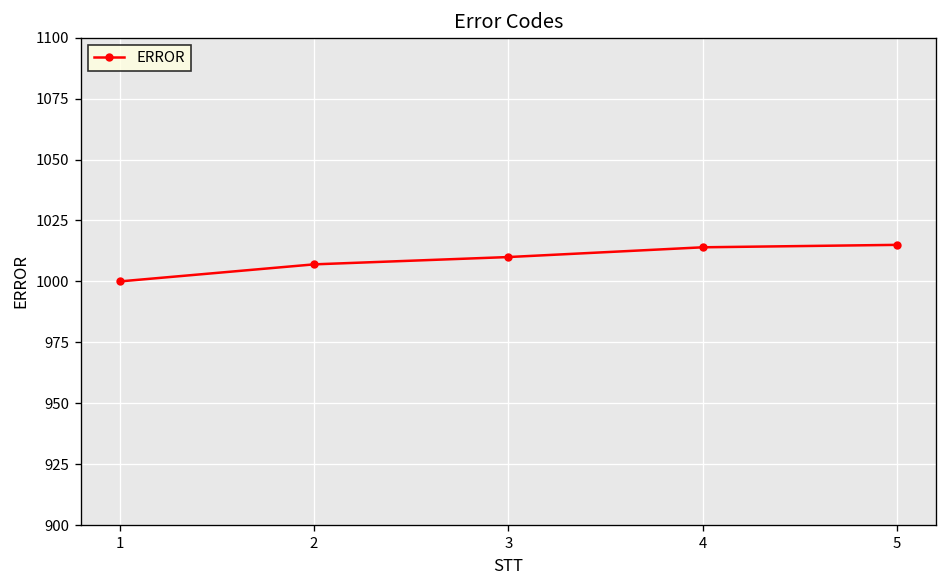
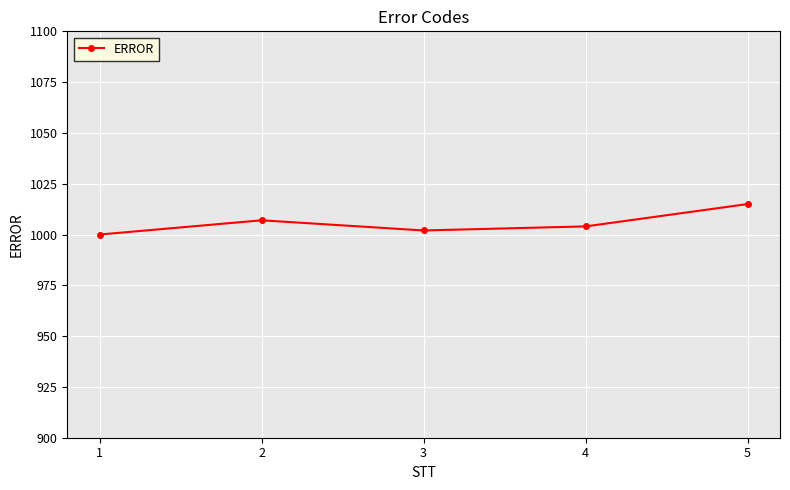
3: 1010 -> 1002
4: 1014 -> 1004
